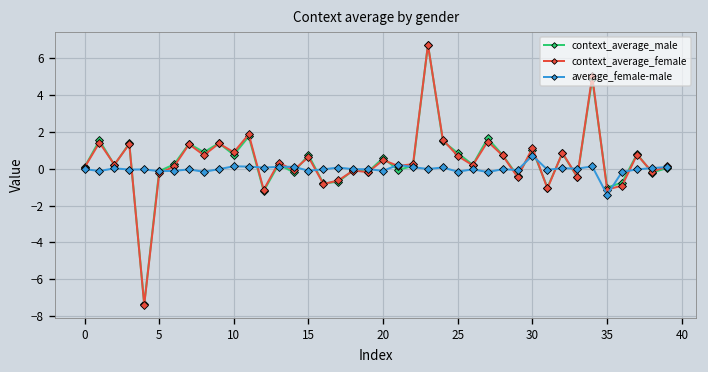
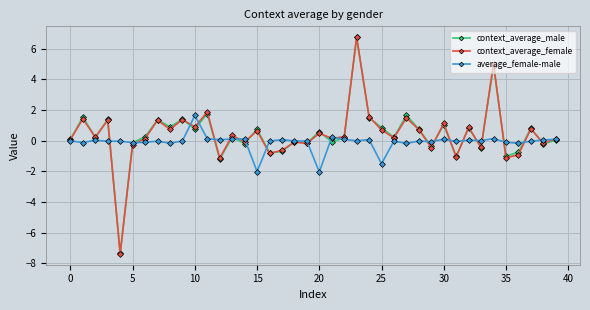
average_female-male, 10: 0.1 -> 1.6
average_female-male, 15: -0.1 -> -2.0
average_female-male, 20: -0.1 -> -2.0
average_female-male, 25: -0.2 -> -1.5
average_female-male, 30: 0.7 -> 0.1
average_female-male, 35: -1.4 -> -0.1
